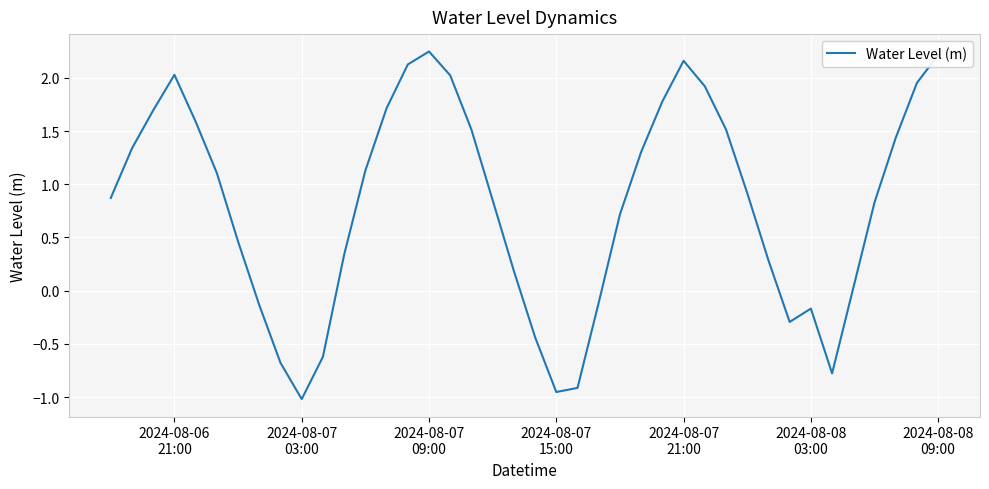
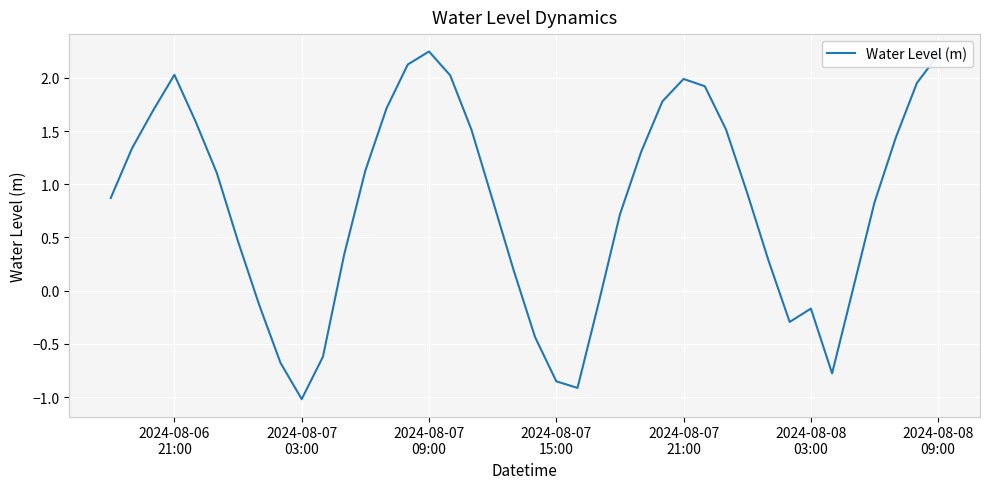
2024-08-07 15:00: -0.95 -> -0.85
2024-08-07 21:00: 2.16 -> 1.99
